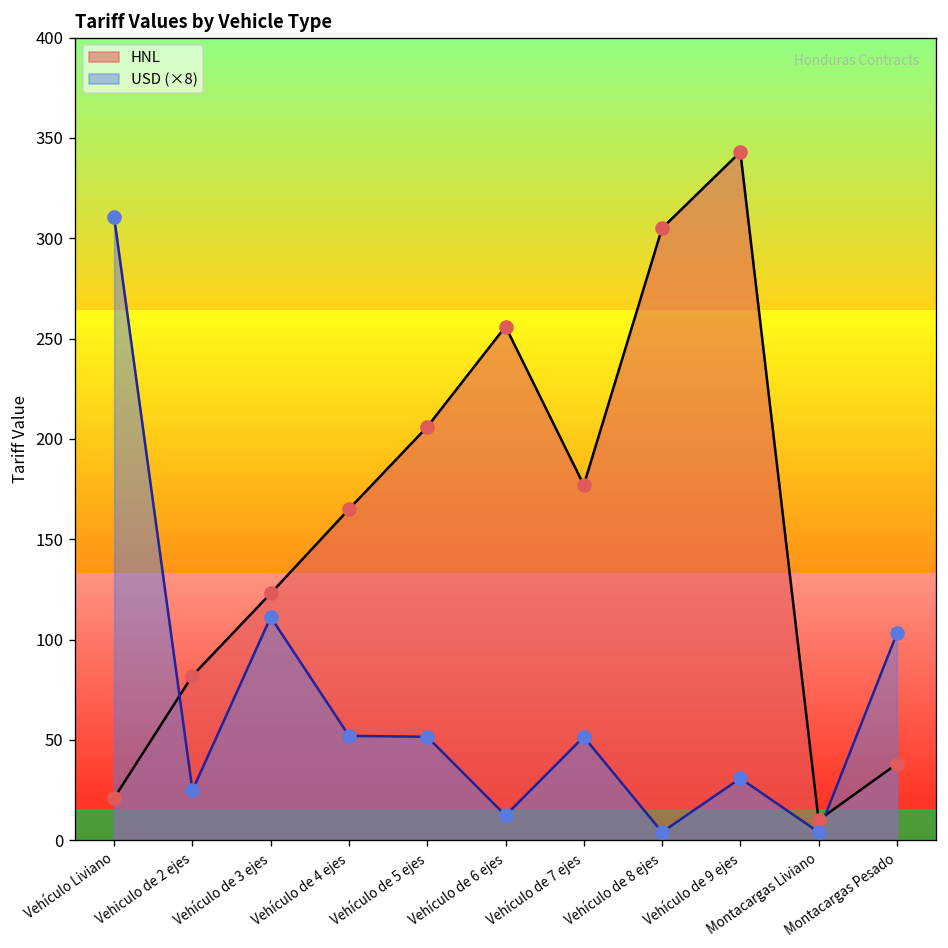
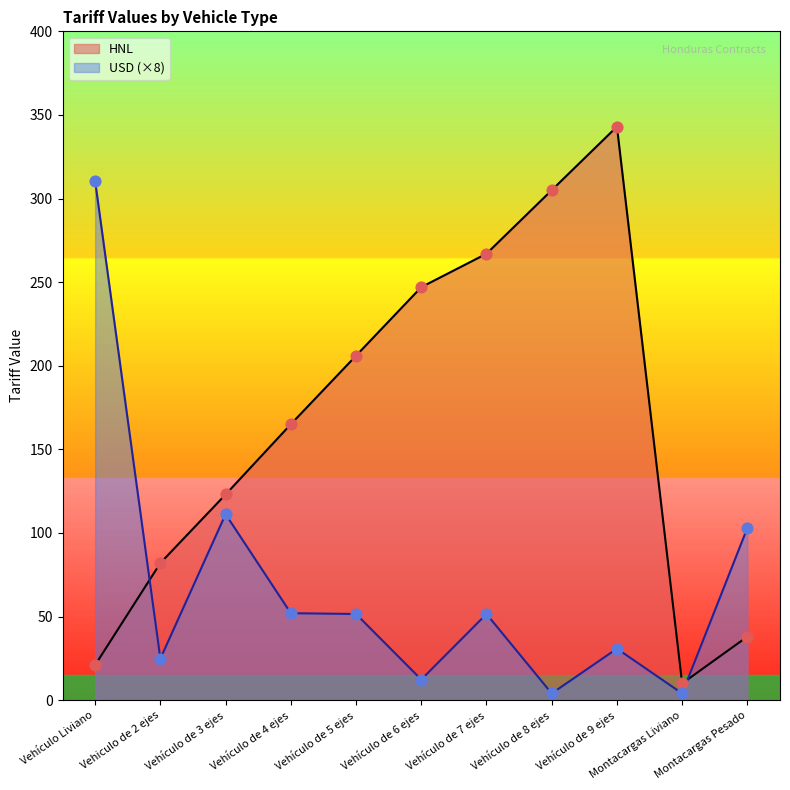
HNL, Vehículo de 6 ejes: 256 -> 247
HNL, Vehículo de 7 ejes: 177 -> 267
